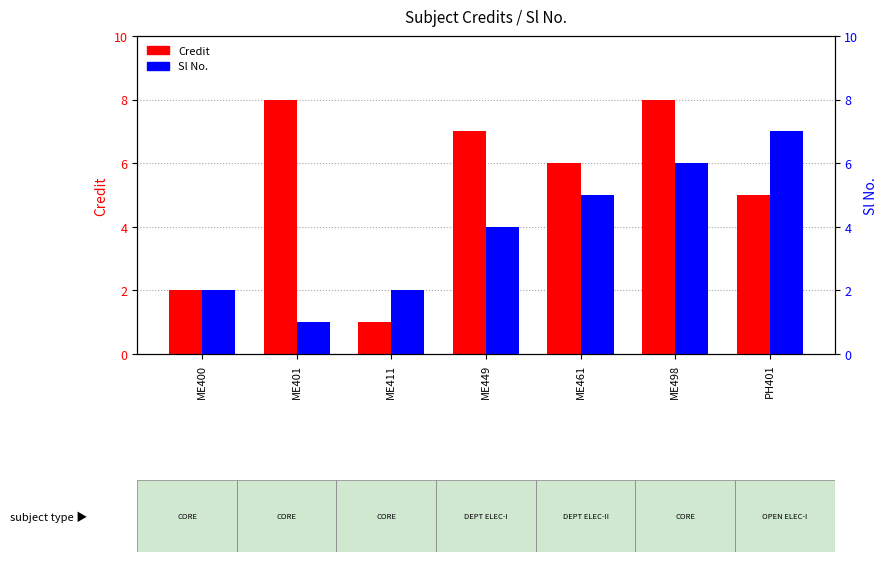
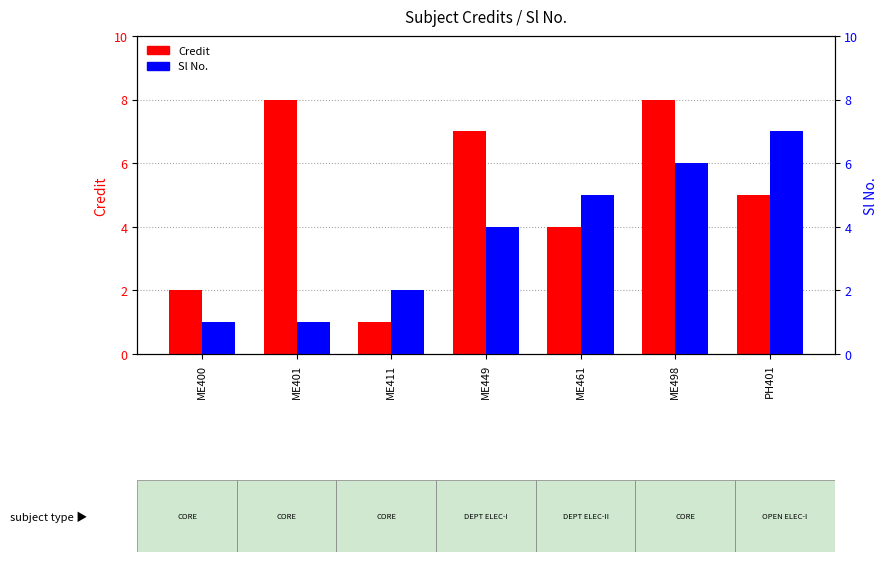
Credit, ME461: 6 -> 4
Sl No., ME400: 2 -> 1
